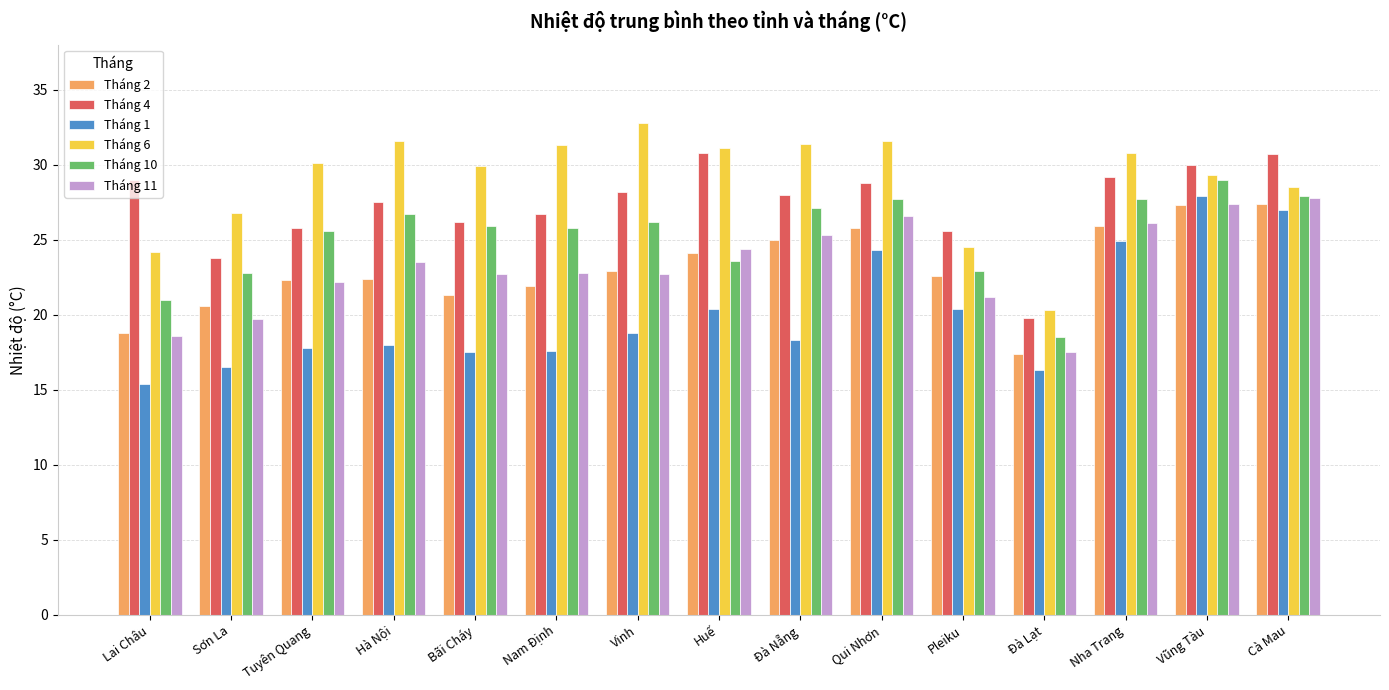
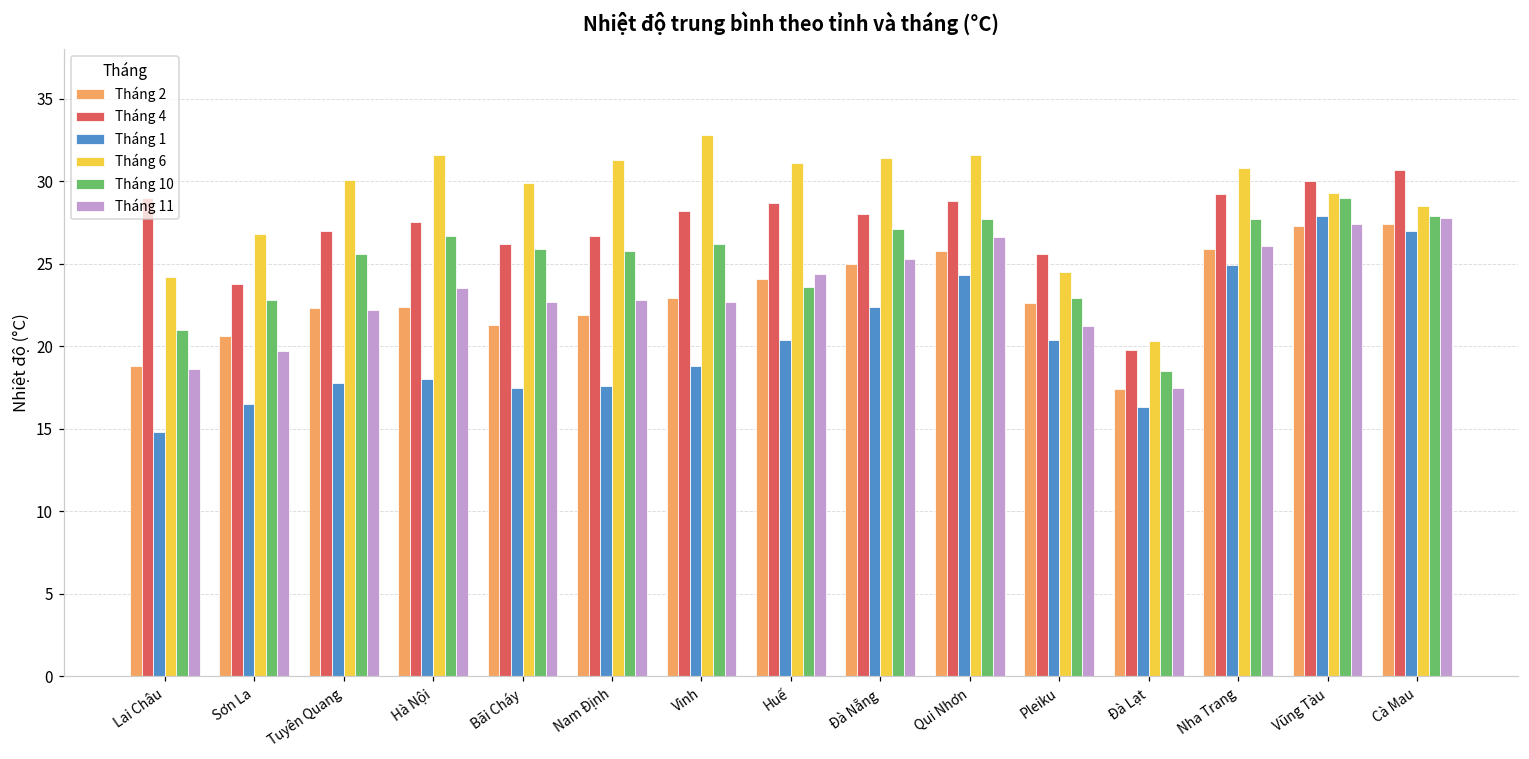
Tháng 1, Lai Châu: 15.4 -> 14.8
Tháng 4, Tuyên Quang: 25.8 -> 27.0
Tháng 4, Huế: 30.8 -> 28.7
Tháng 1, Đà Nẵng: 18.3 -> 22.4
